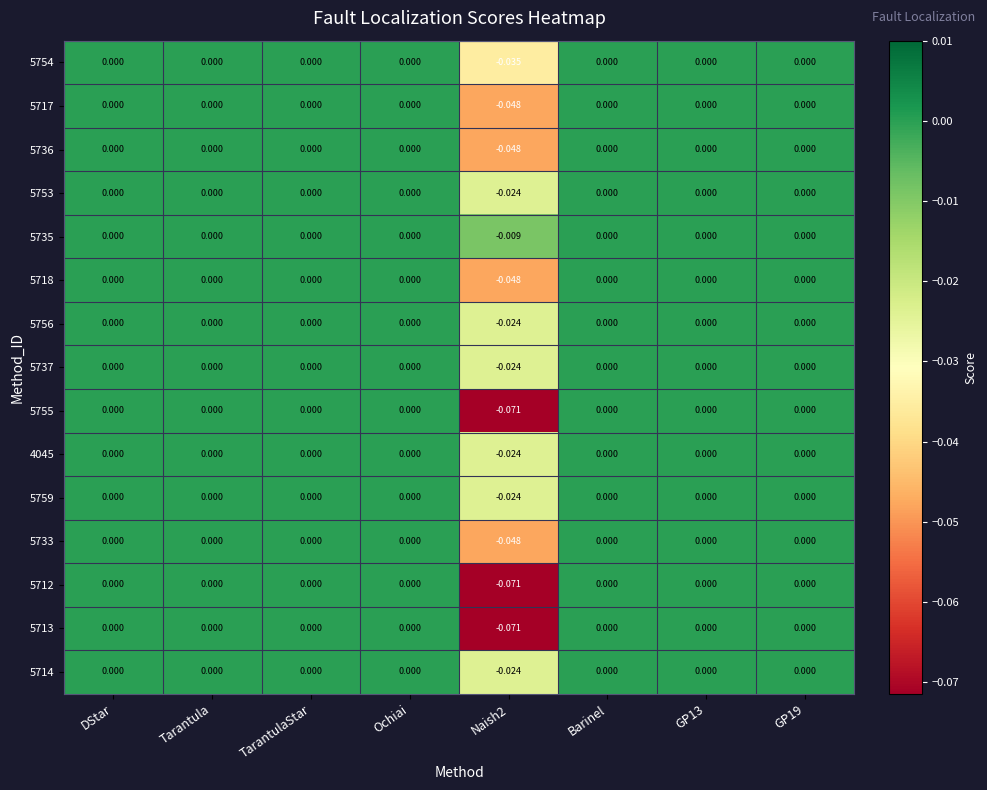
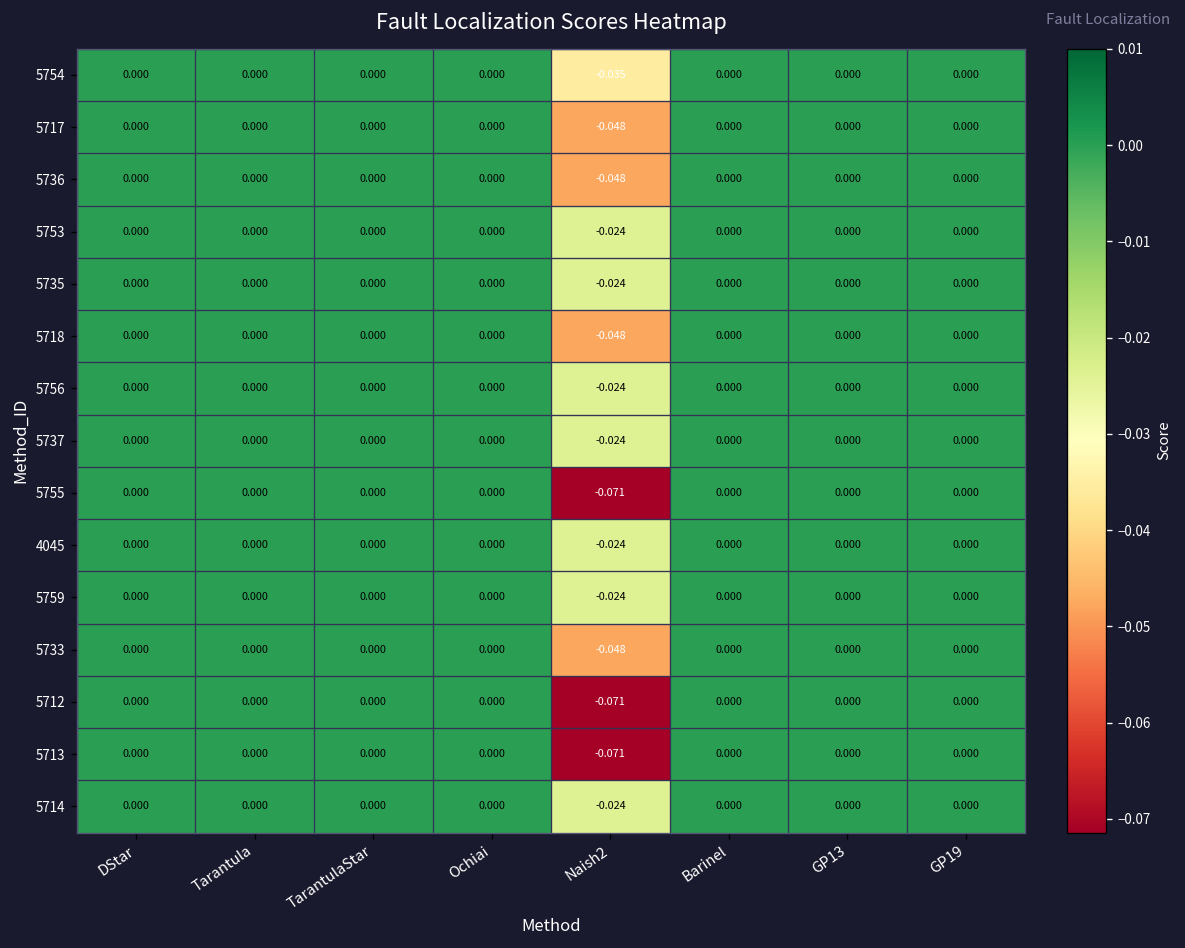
5735, Naish2: -0.009 -> -0.024
